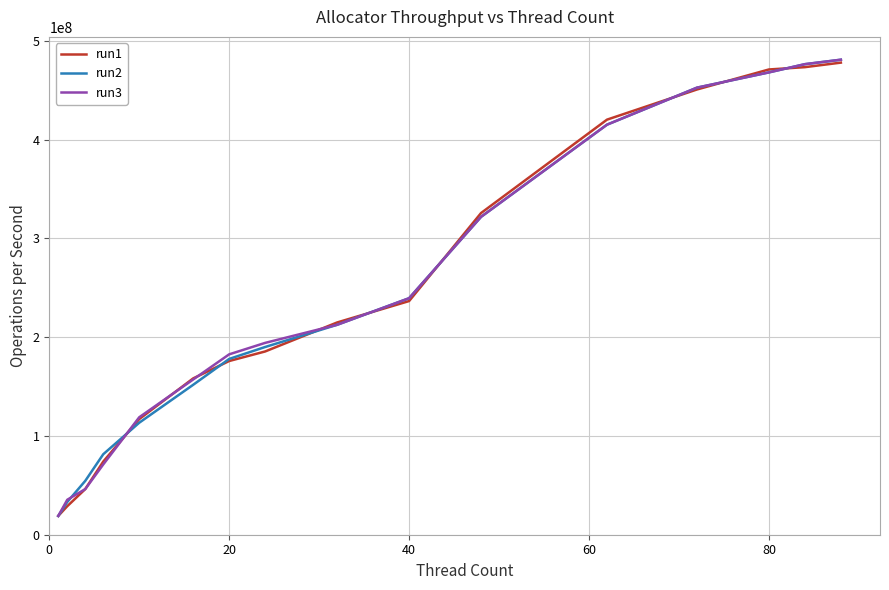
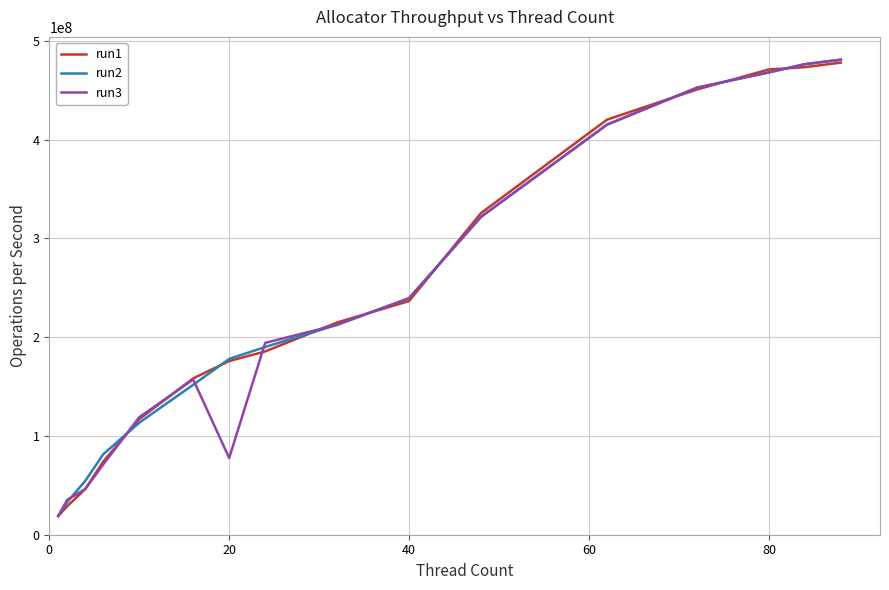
run3, 20: 180000000 -> 80000000
